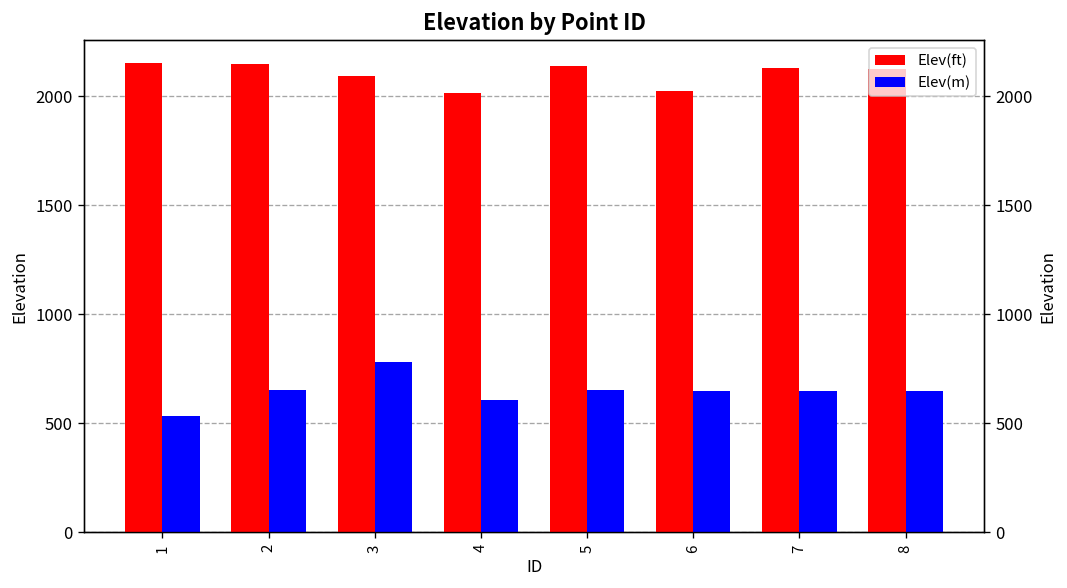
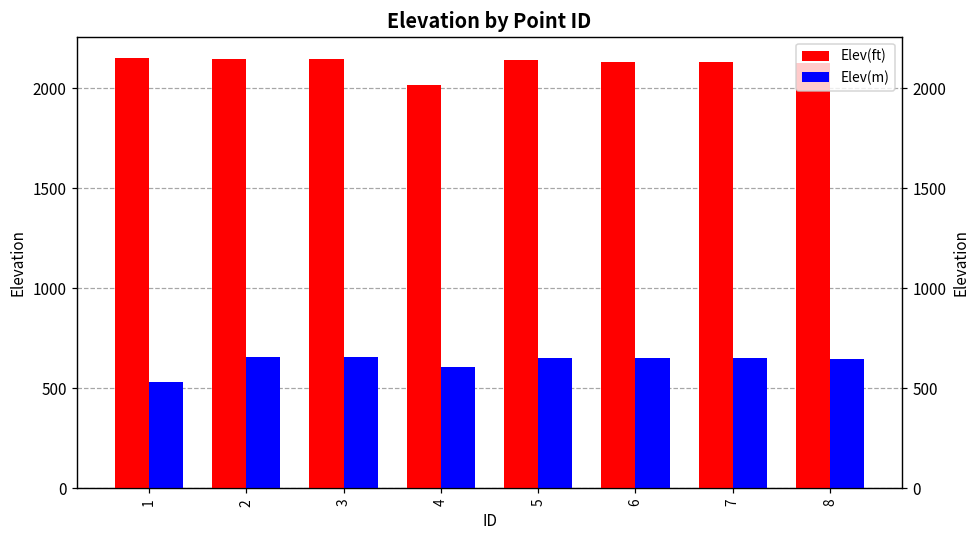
Elev(ft), 3: 2100 -> 2150
Elev(m), 3: 780 -> 650
Elev(ft), 6: 2030 -> 2130
